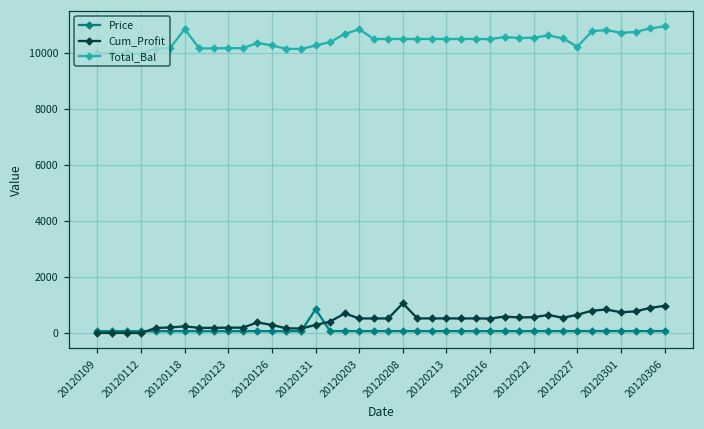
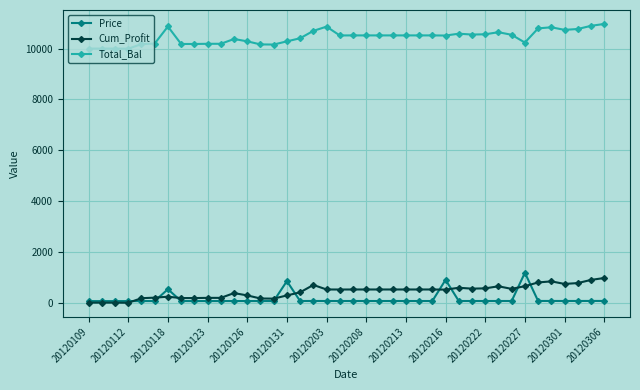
Price, 20120118: 100 -> 500
Cum_Profit, 20120208: 1100 -> 500
Price, 20120216: 100 -> 900
Price, 20120227: 100 -> 1200
